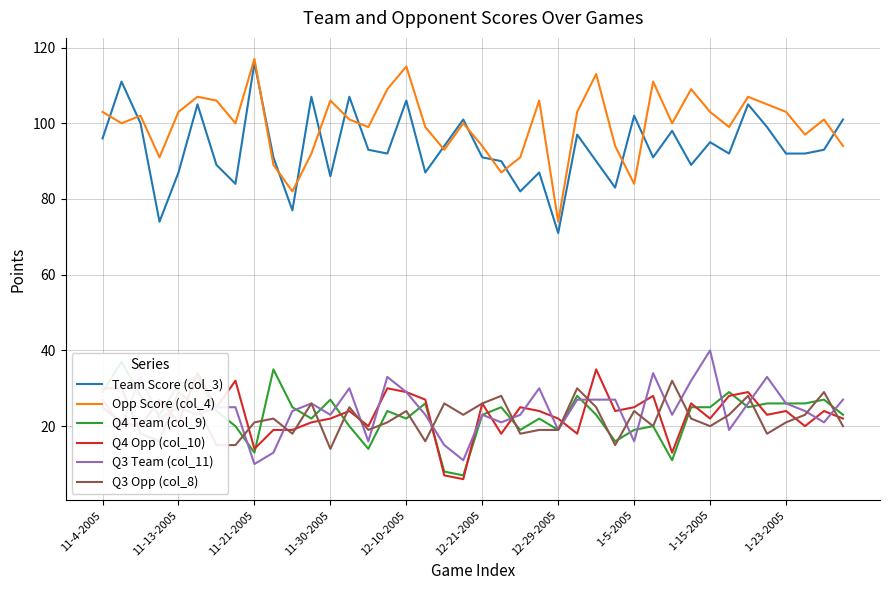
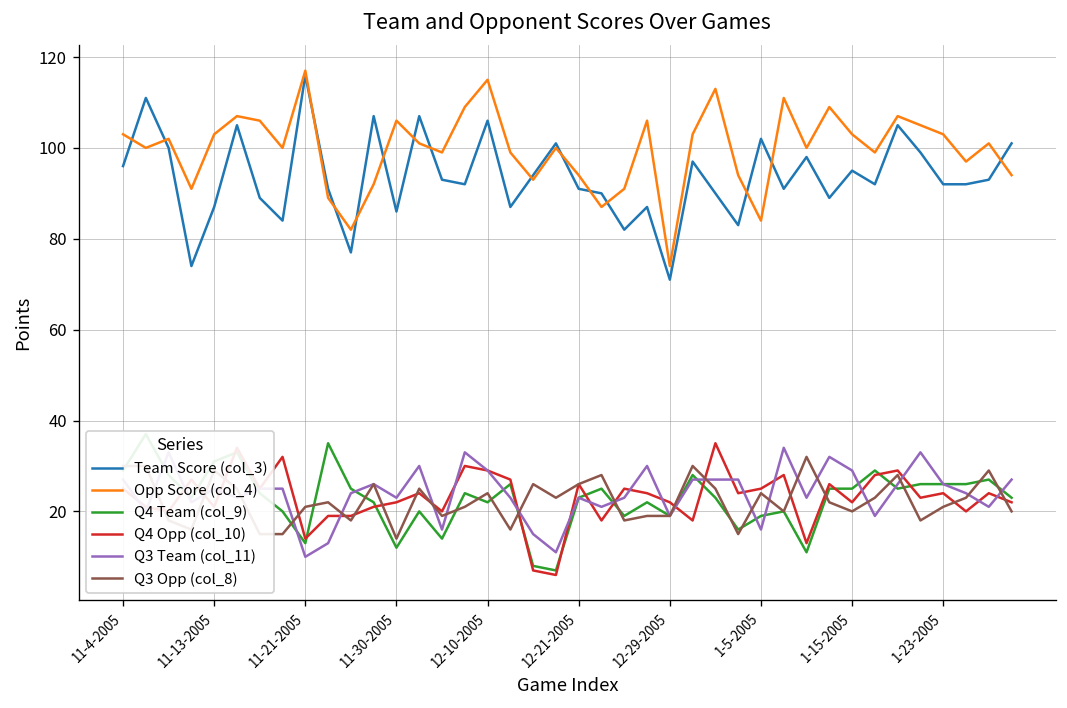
Q4 Team (col_9), 11-30-2005: 27 -> 12
Q3 Team (col_11), 1-15-2005: 40 -> 29
